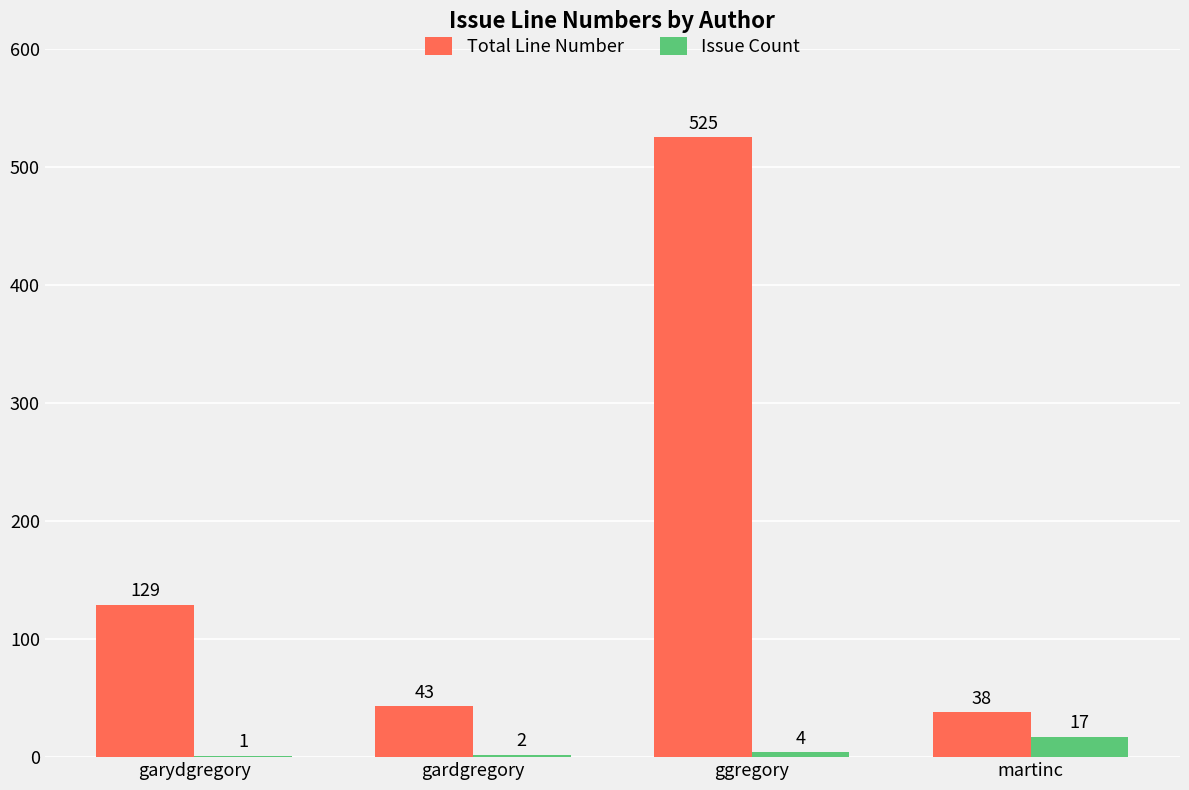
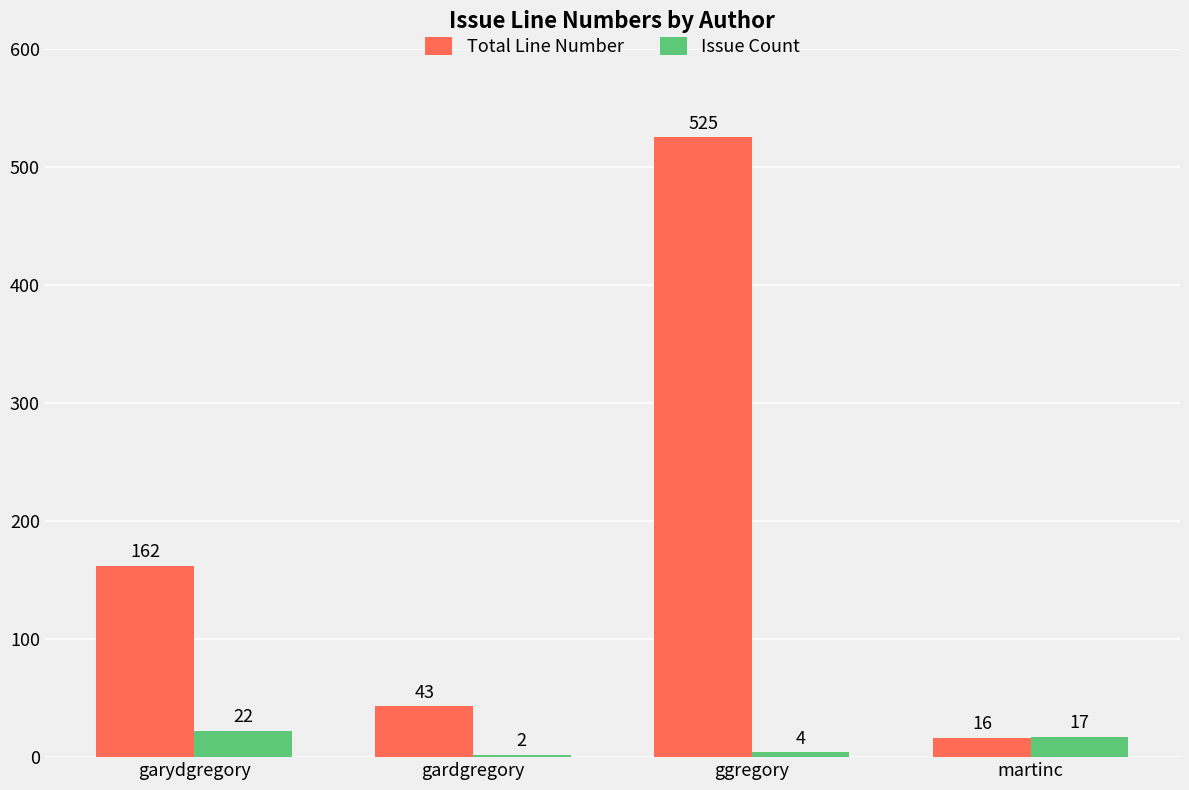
Total Line Number, garydgregory: 129 -> 162
Issue Count, garydgregory: 1 -> 22
Total Line Number, martinc: 38 -> 16
